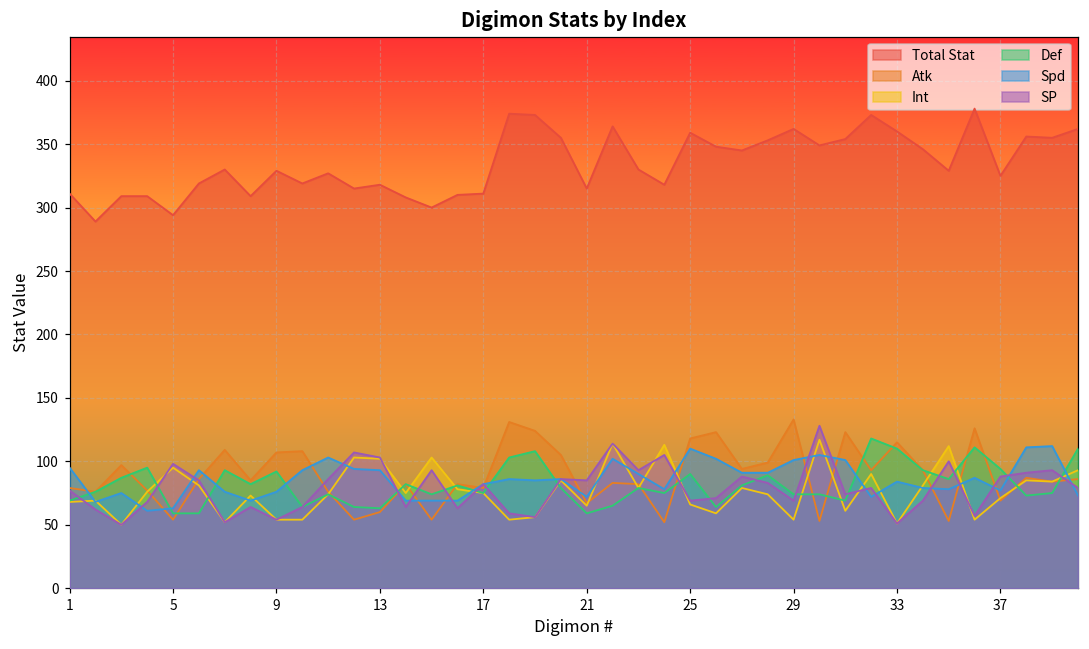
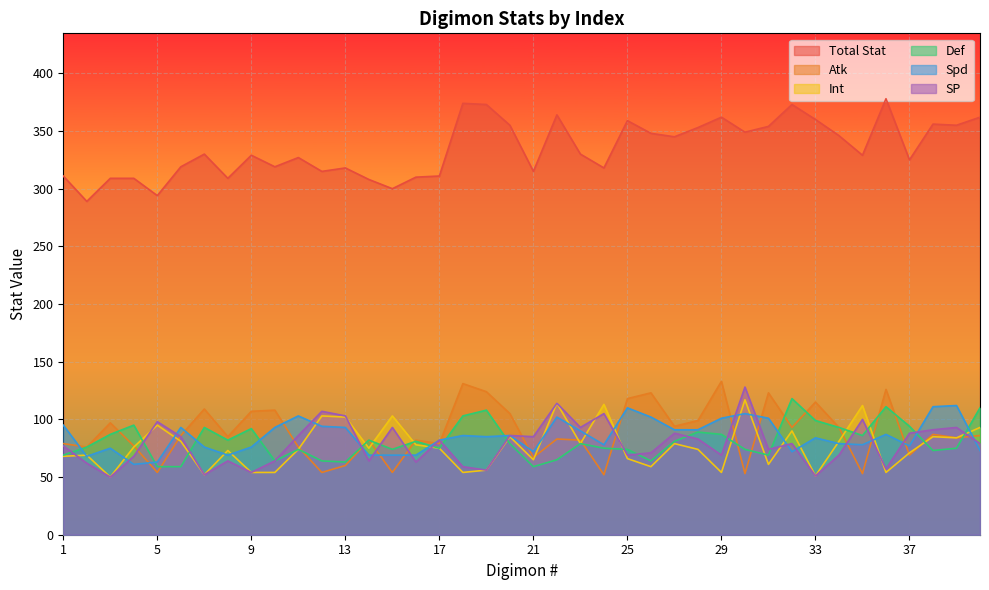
Def, 25: 90 -> 74
Def, 29: 74 -> 87
Def, 33: 110 -> 99
